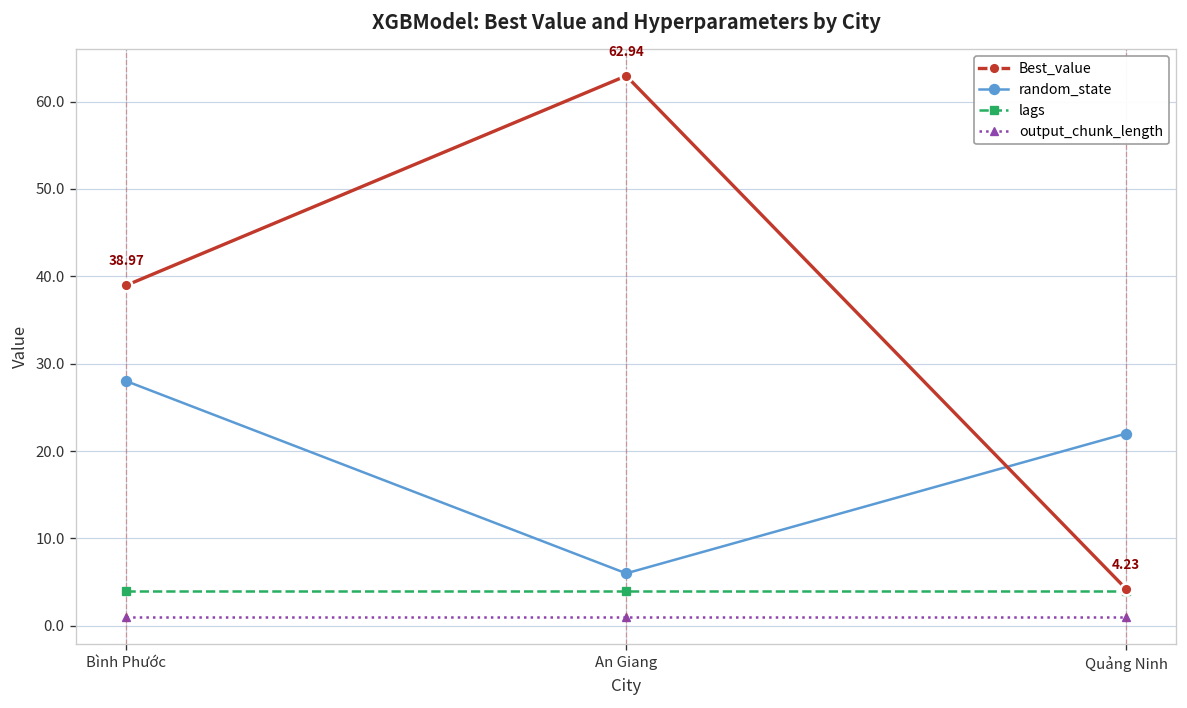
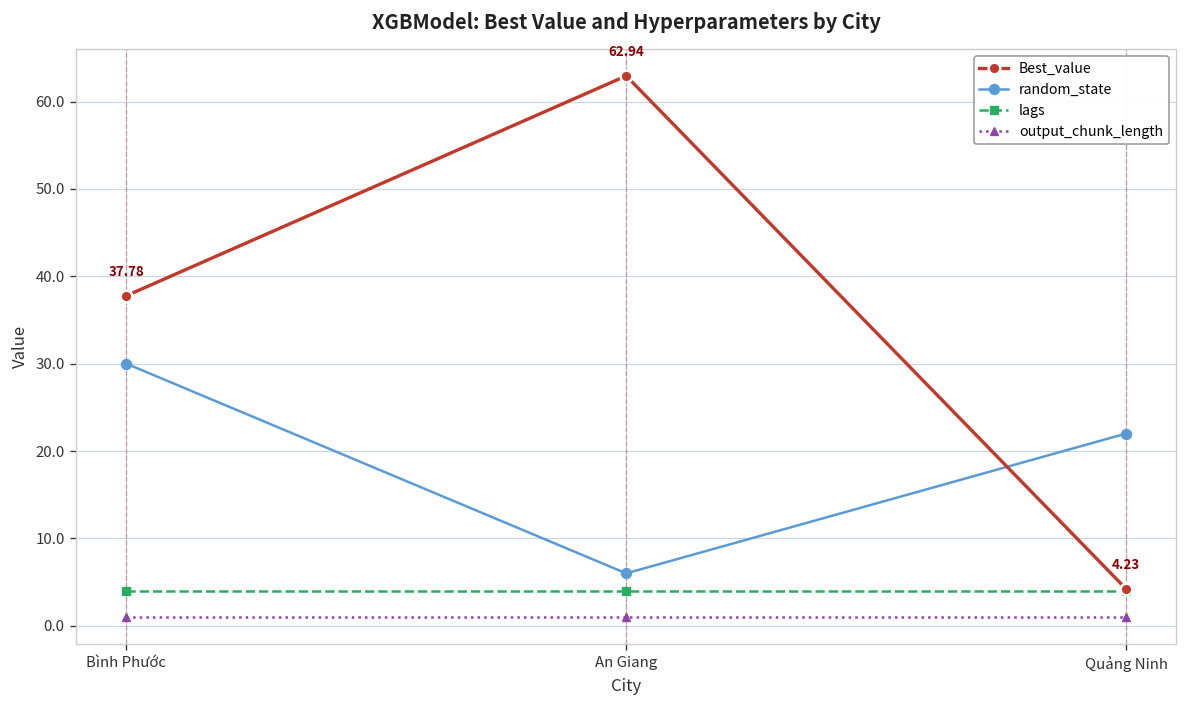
Best_value, Bình Phước: 38.97 -> 37.78
random_state, Bình Phước: 28 -> 30
